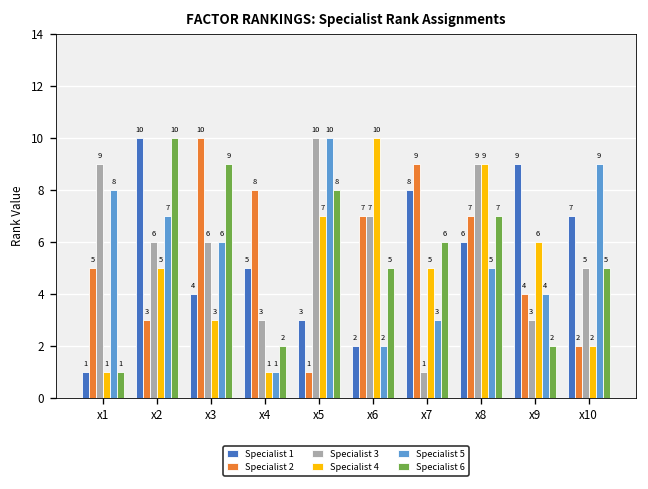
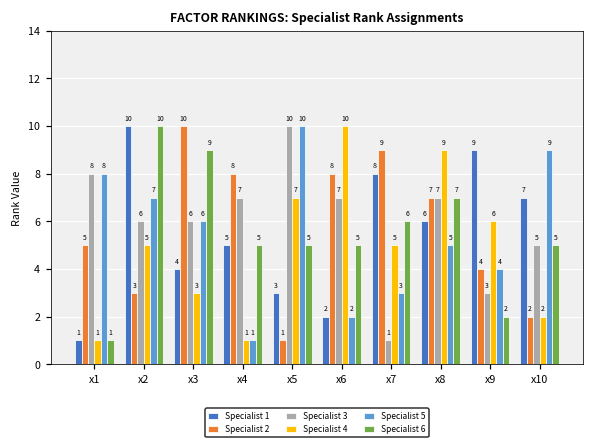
Specialist 3, x1: 9 -> 8
Specialist 3, x4: 3 -> 7
Specialist 6, x4: 2 -> 5
Specialist 6, x5: 8 -> 5
Specialist 2, x6: 7 -> 8
Specialist 3, x8: 9 -> 7
